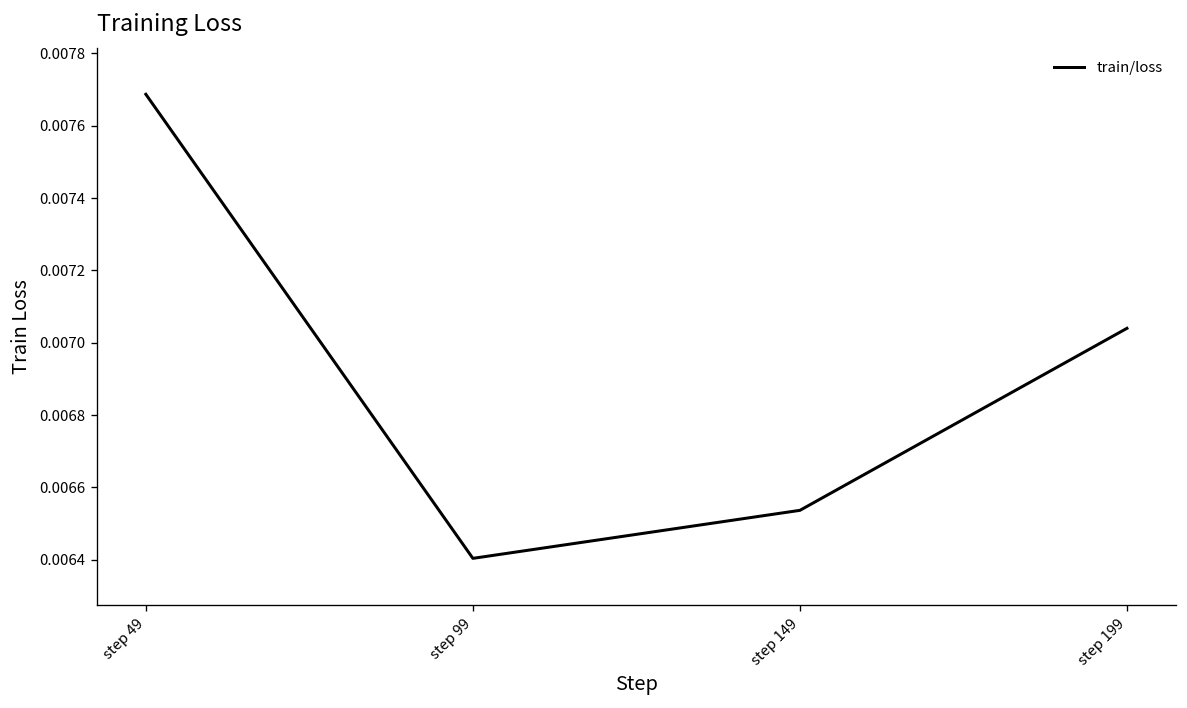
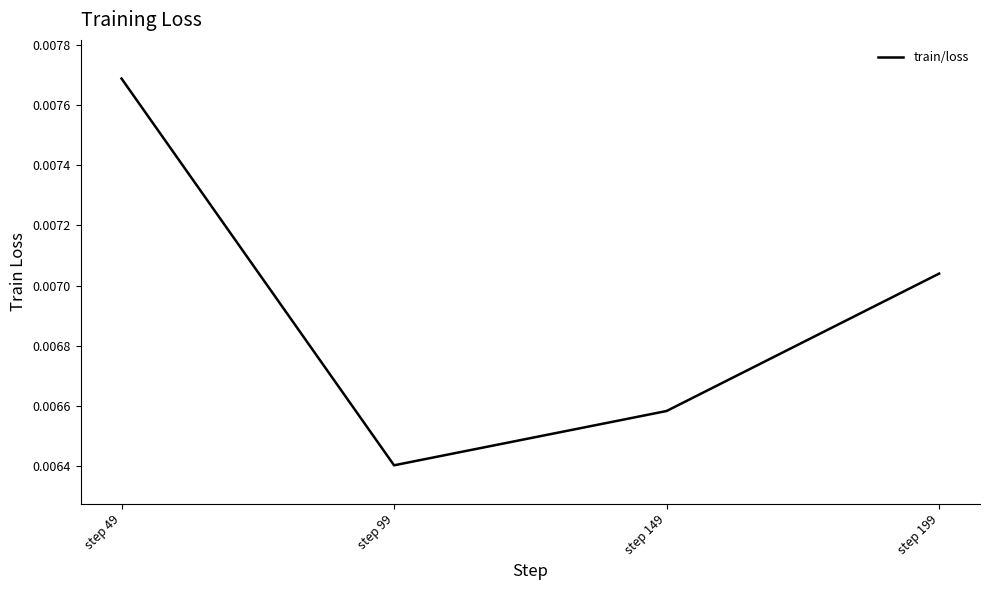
step 149: 0.00654 -> 0.00658
